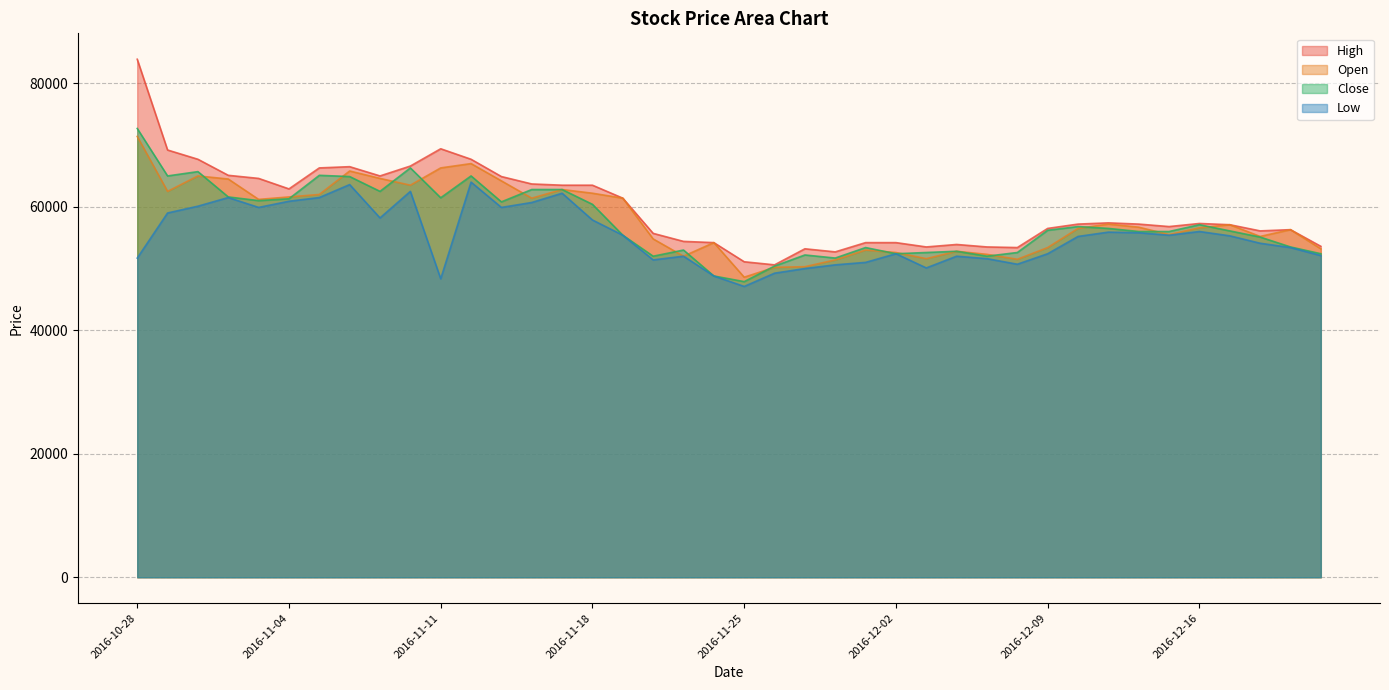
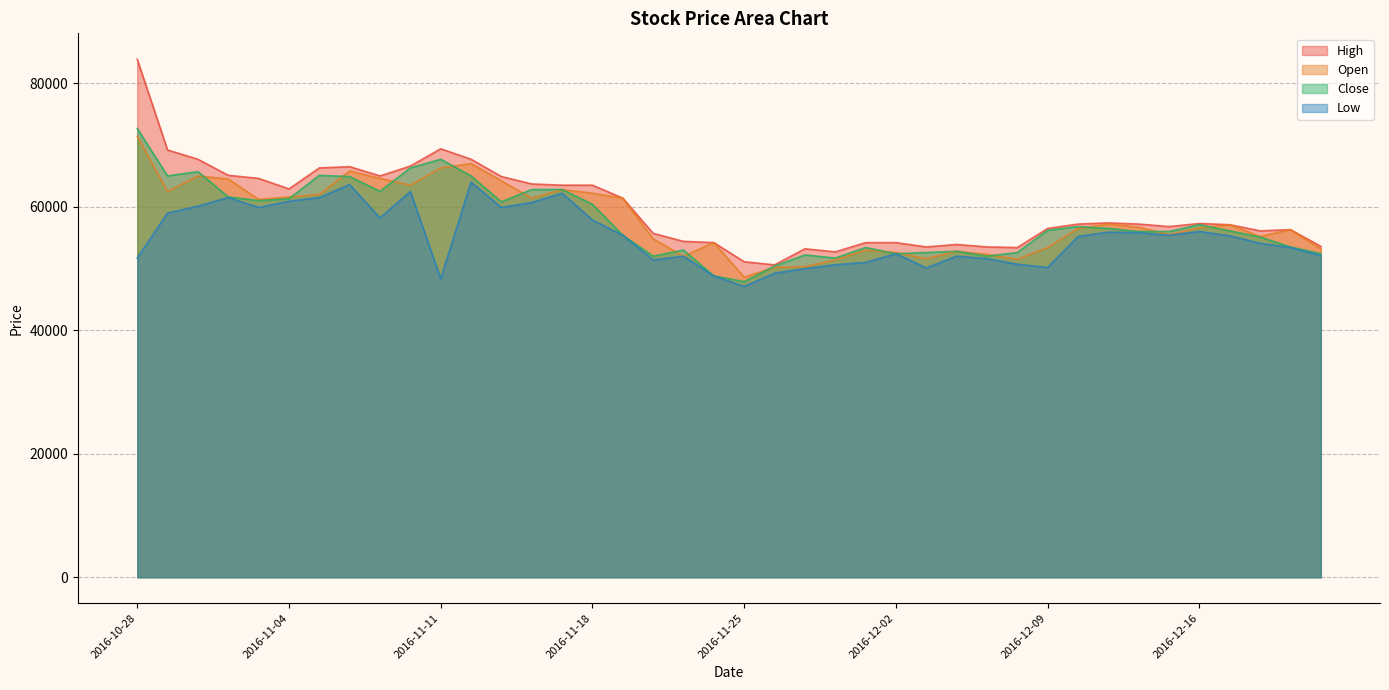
Close, 2016-11-11: 61000 -> 68000
Low, 2016-12-09: 52000 -> 50000
